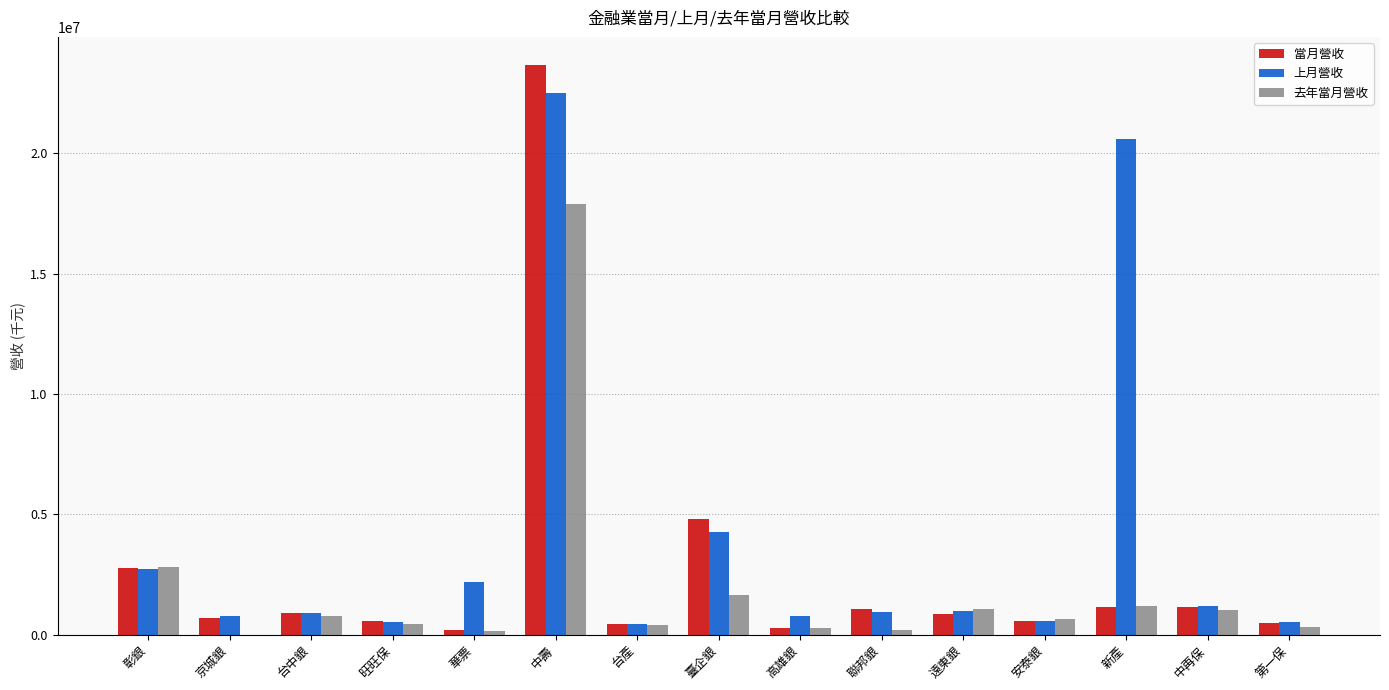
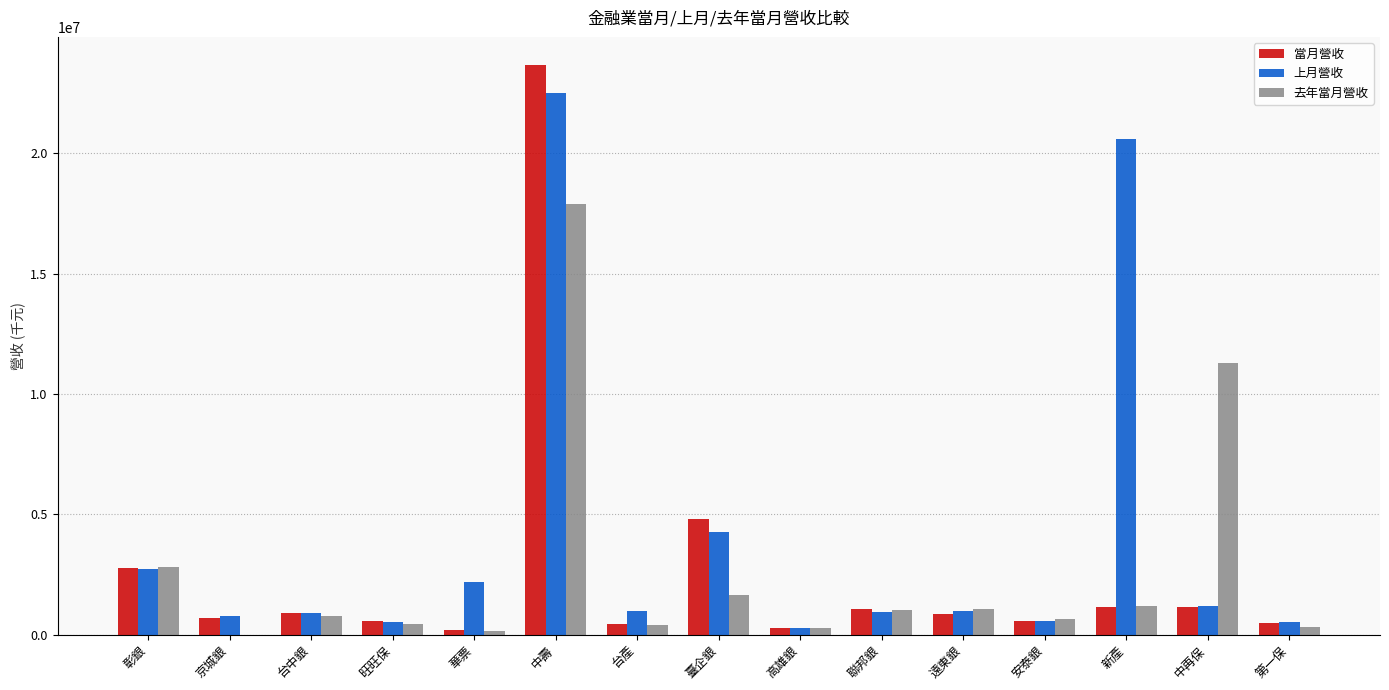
上月營收, 台產: 500000 -> 1000000
上月營收, 高雄銀: 800000 -> 300000
去年當月營收, 聯邦銀: 200000 -> 1000000
去年當月營收, 中再保: 1000000 -> 11300000
